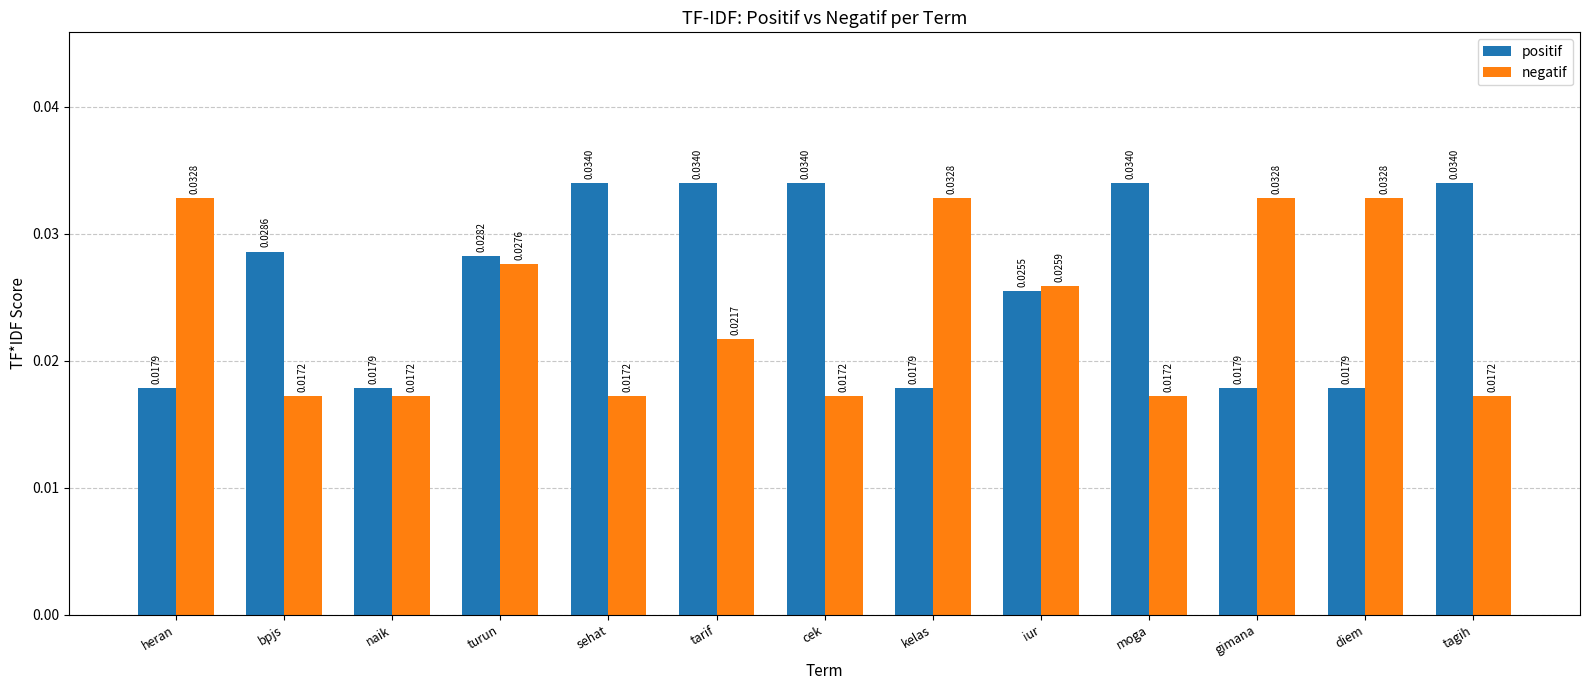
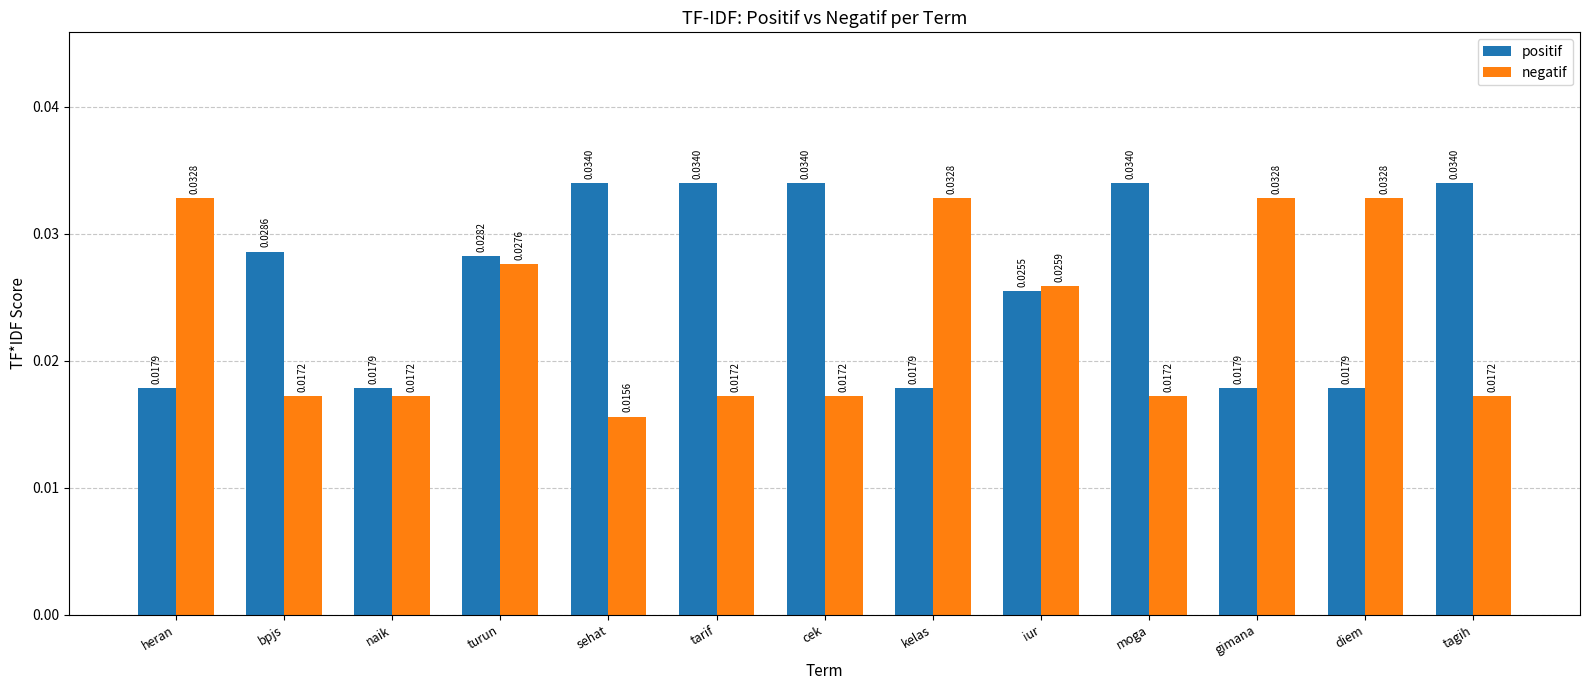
negatif, sehat: 0.0172 -> 0.0156
negatif, tarif: 0.0217 -> 0.0172
